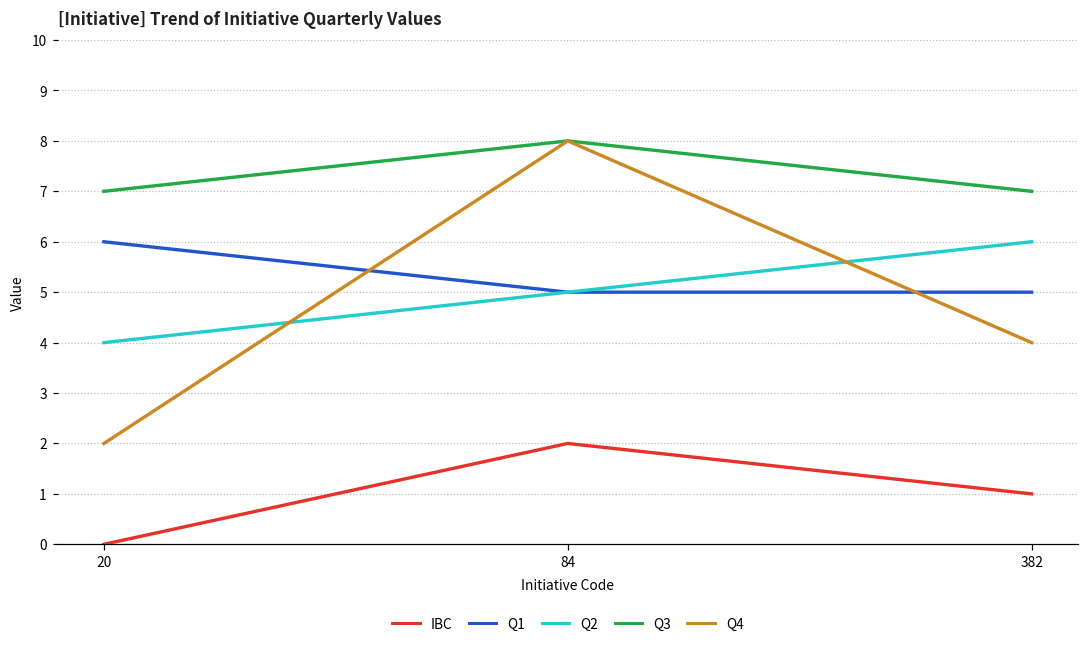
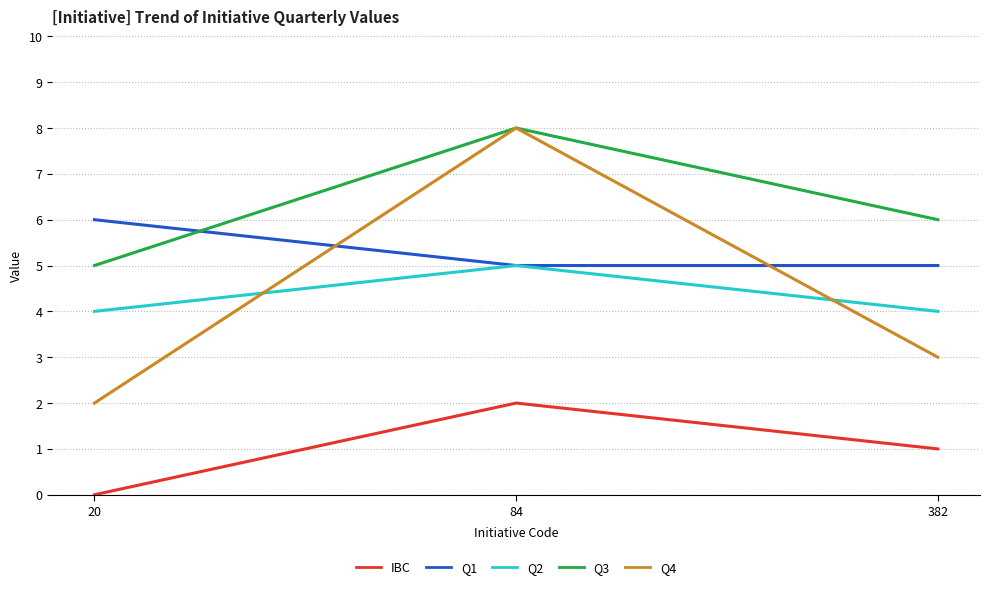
Q3, 20: 7 -> 5
Q2, 382: 6 -> 4
Q3, 382: 7 -> 6
Q4, 382: 4 -> 3
